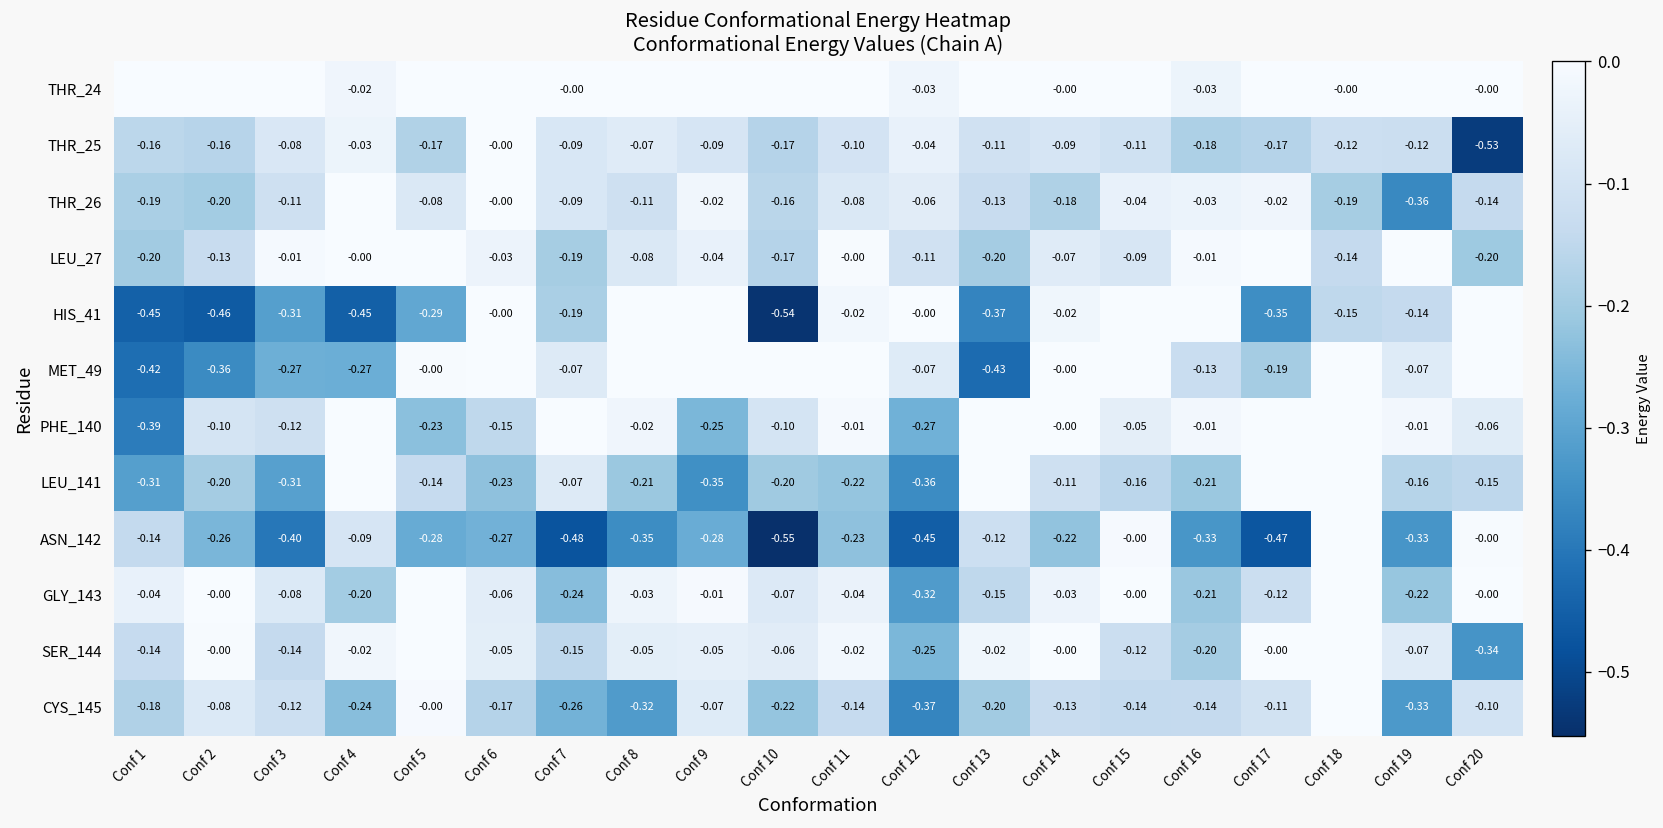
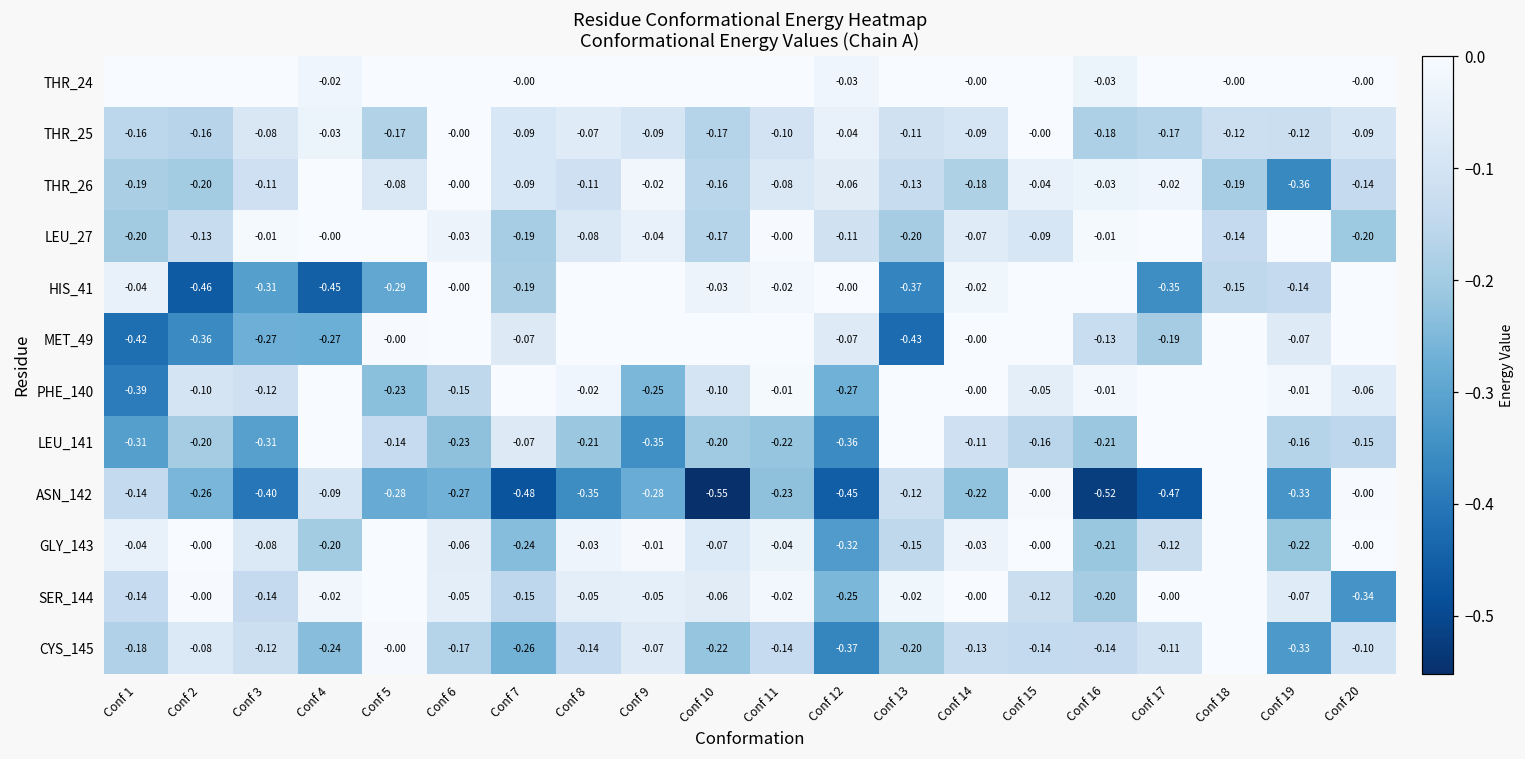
THR_25, Conf 15: -0.11 -> -0.00
THR_25, Conf 20: -0.53 -> -0.09
HIS_41, Conf 1: -0.45 -> -0.04
HIS_41, Conf 10: -0.54 -> -0.03
ASN_142, Conf 16: -0.33 -> -0.52
CYS_145, Conf 8: -0.32 -> -0.14
